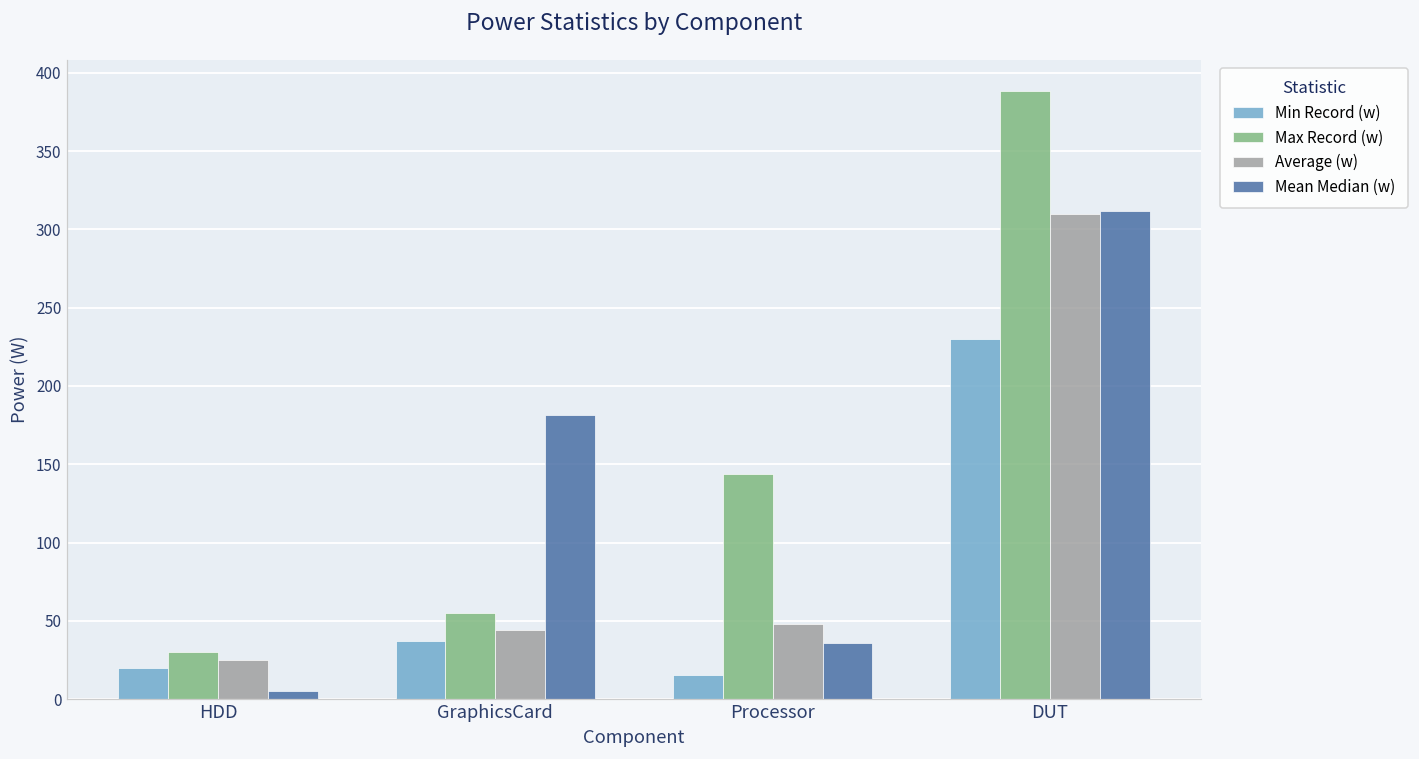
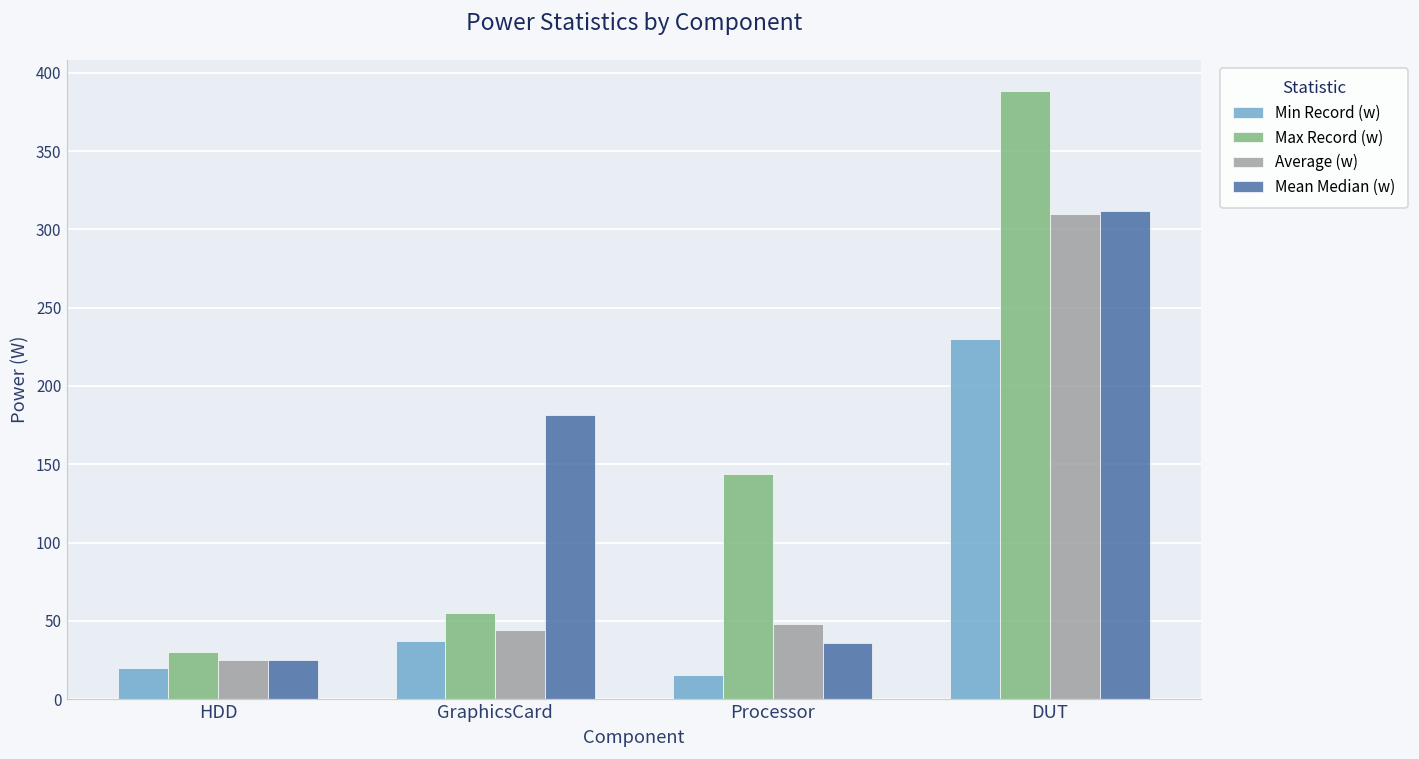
Mean Median (w), HDD: 5 -> 25
